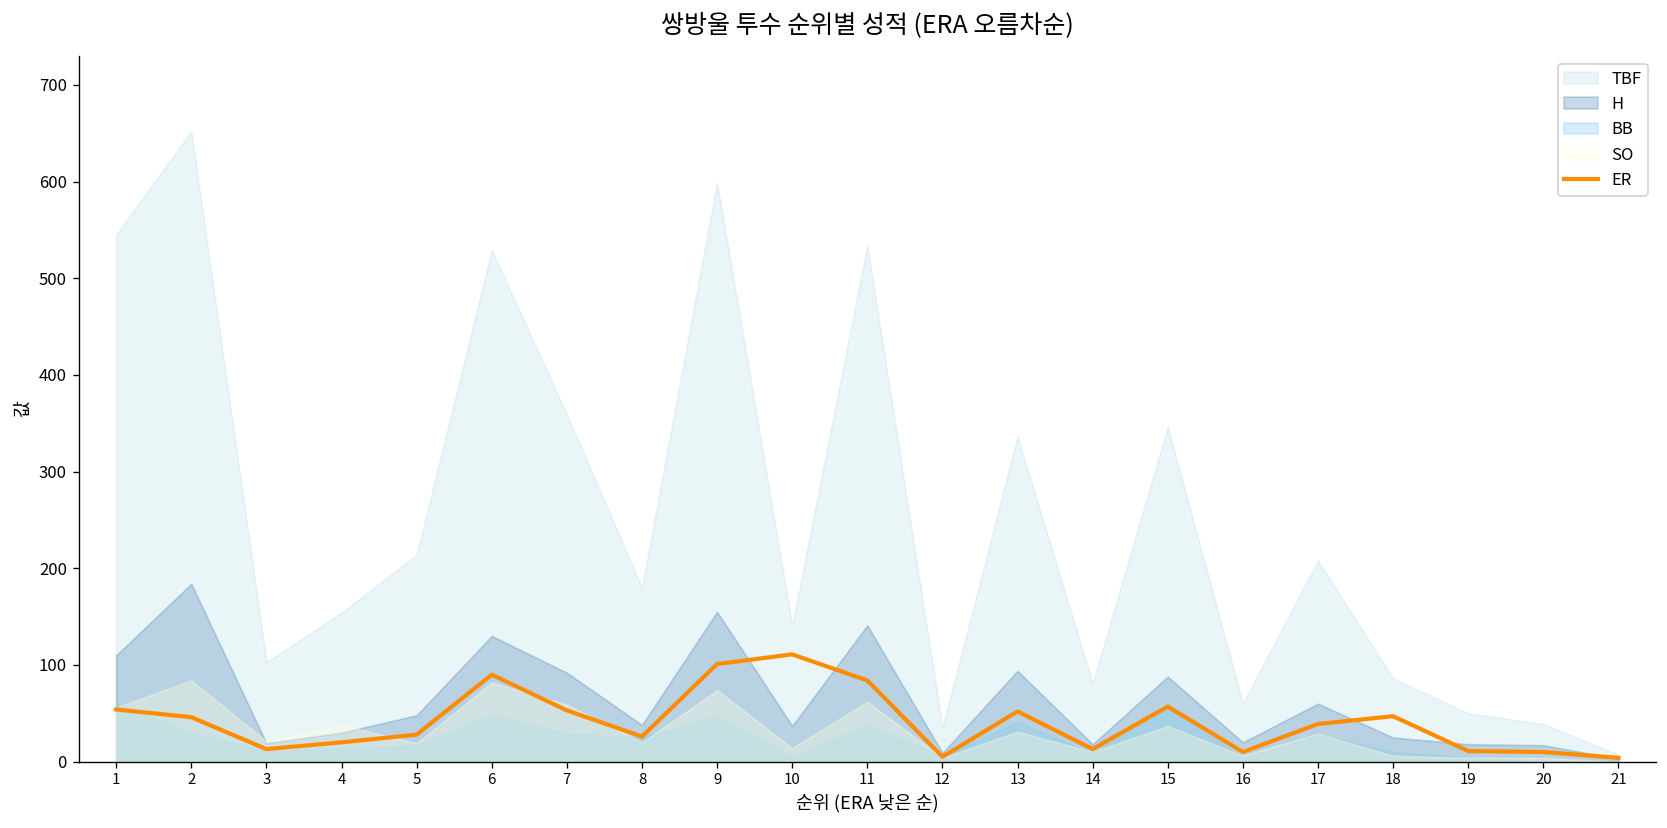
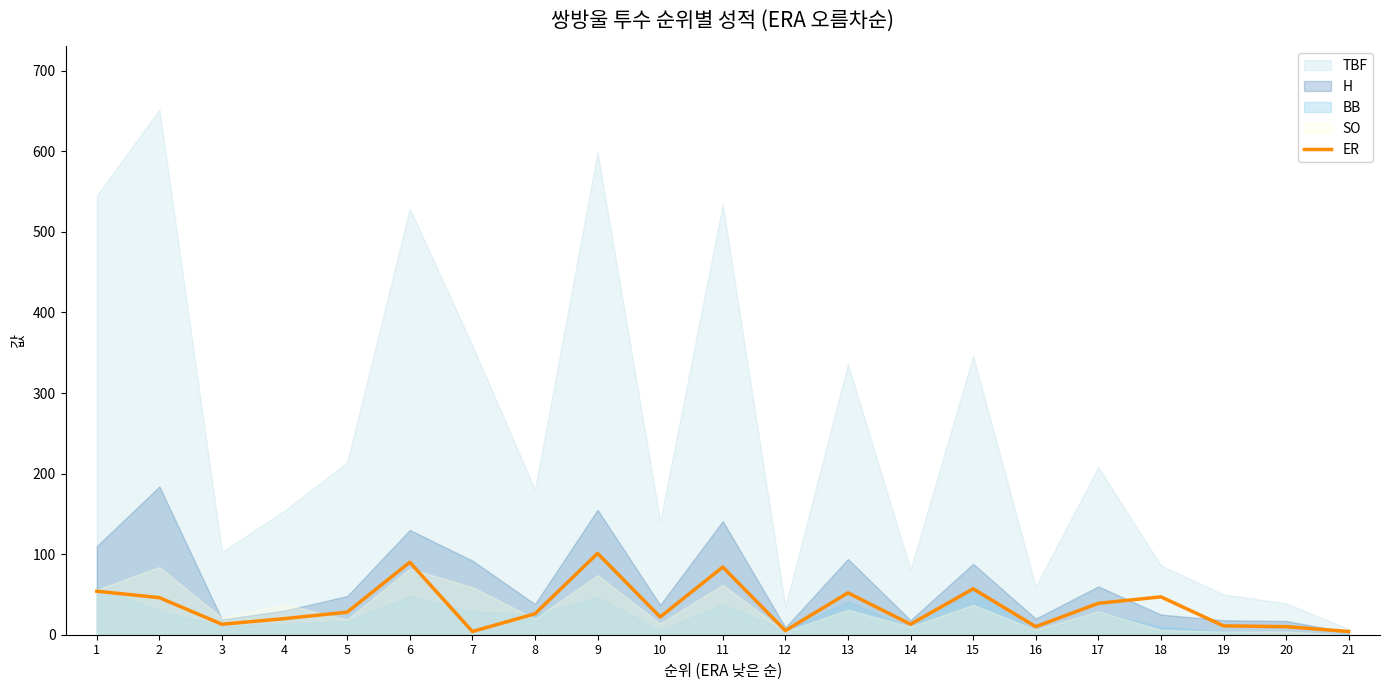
ER, 7: 50 -> 0
ER, 10: 110 -> 20
